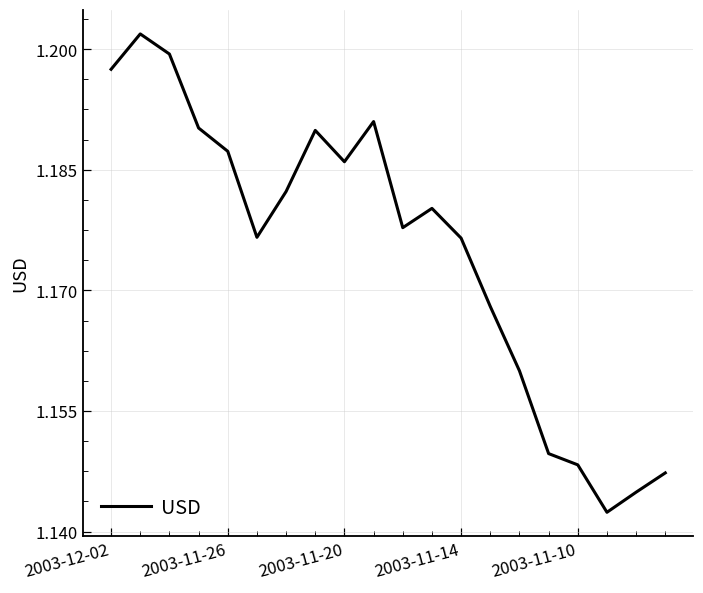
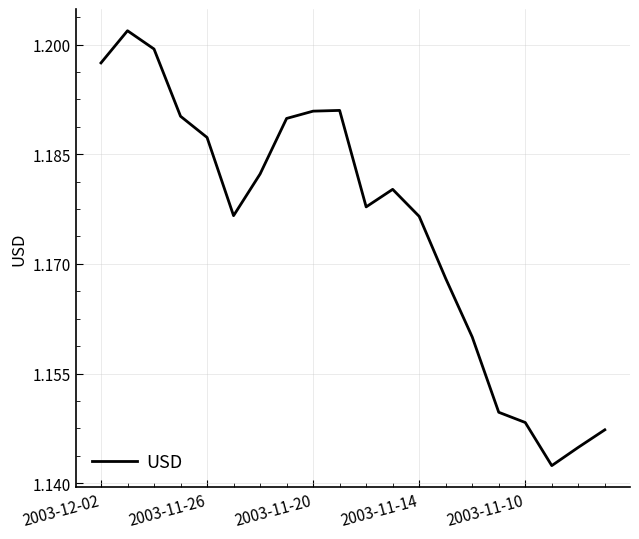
2003-11-20: 1.186 -> 1.191
